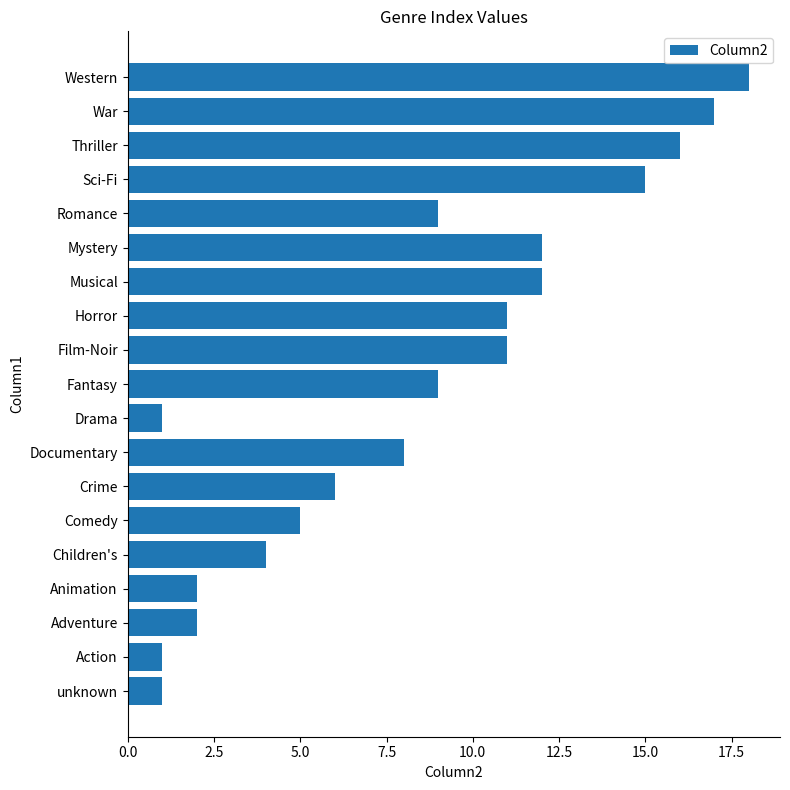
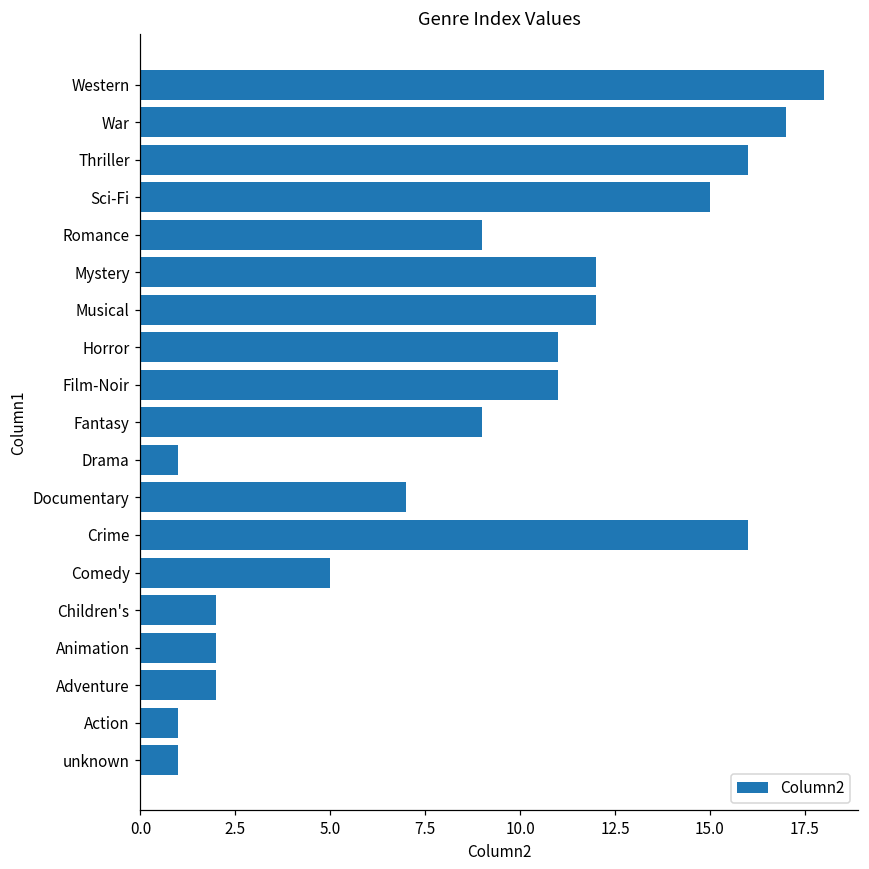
Documentary: 8 -> 7
Crime: 6 -> 16
Children's: 4 -> 2
